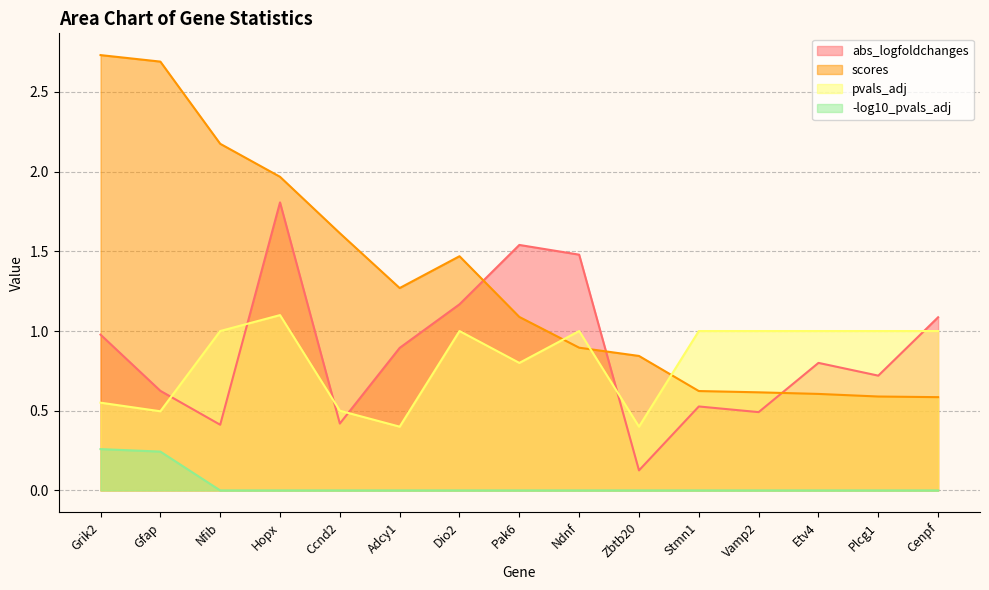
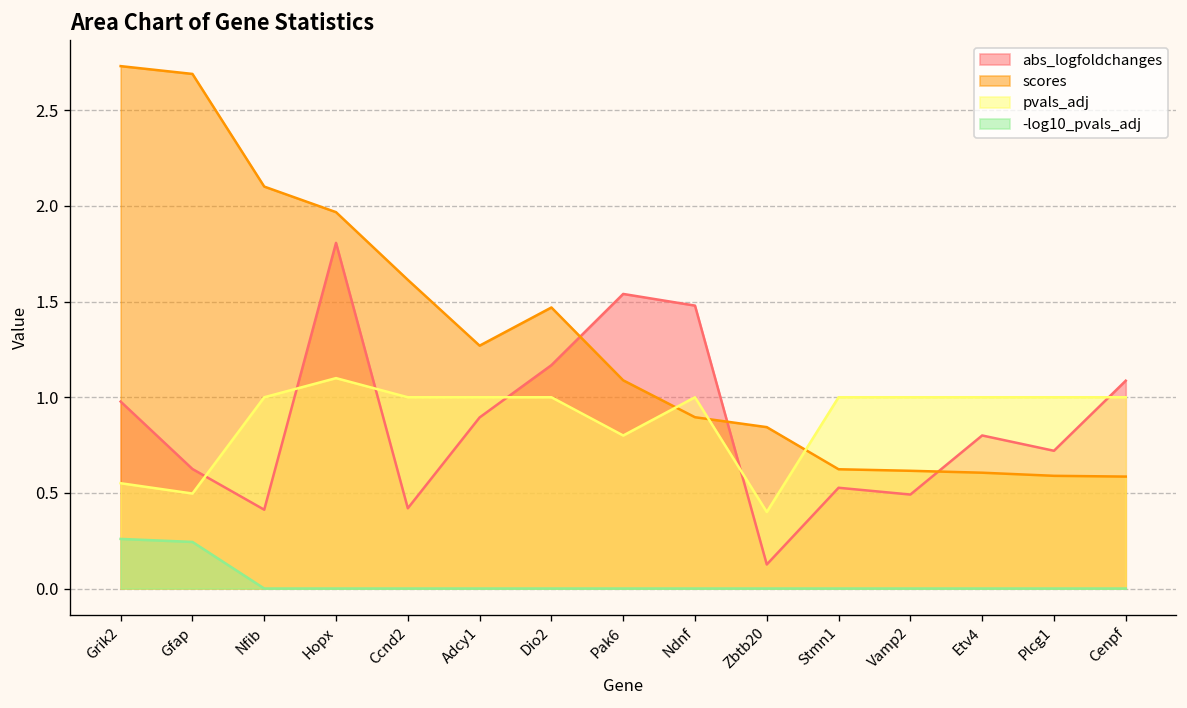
scores, Nfib: 2.17 -> 2.10
pvals_adj, Ccnd2: 0.5 -> 1.0
pvals_adj, Adcy1: 0.4 -> 1.0
